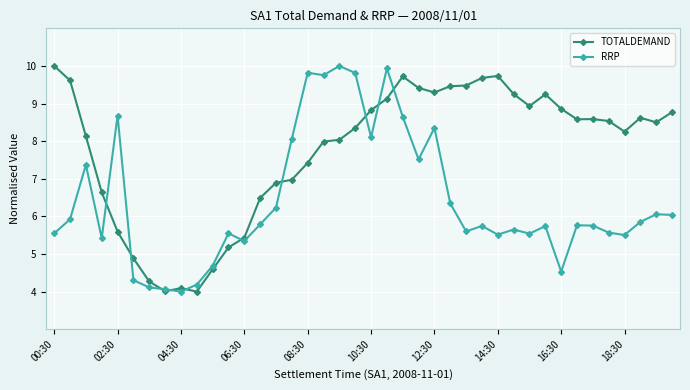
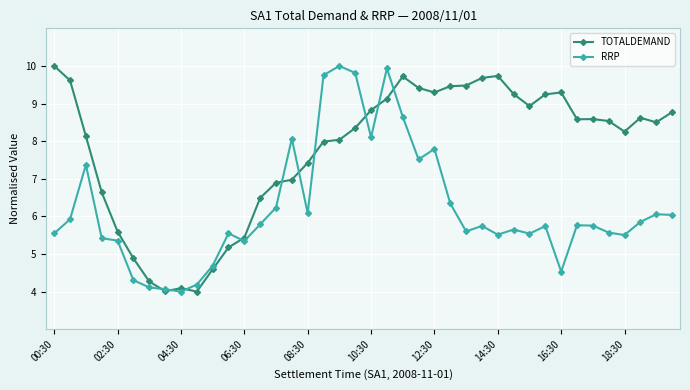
RRP, 02:30: 8.7 -> 5.4
RRP, 08:30: 9.8 -> 6.1
RRP, 12:30: 8.4 -> 7.8
TOTALDEMAND, 16:30: 8.9 -> 9.3
